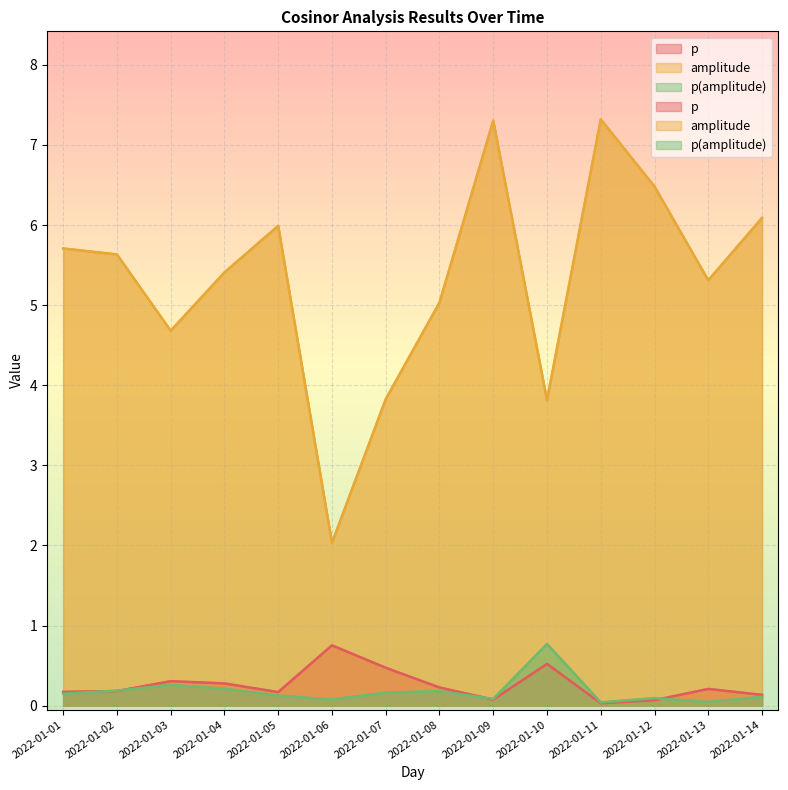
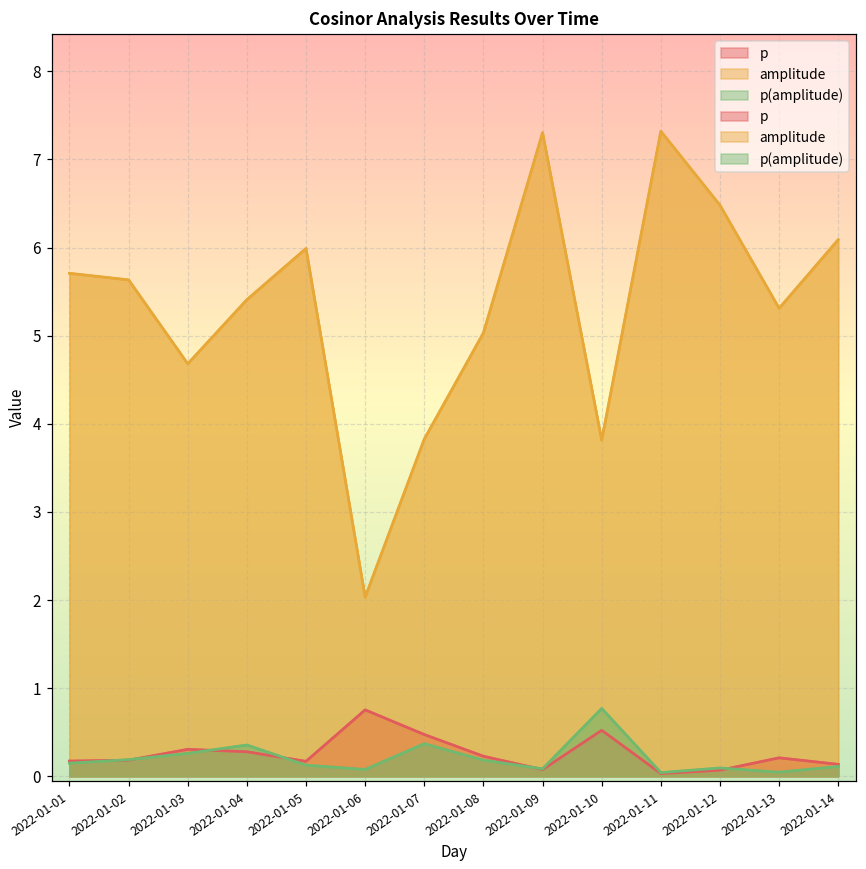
p(amplitude), 2022-01-04: 0.2 -> 0.4
p(amplitude), 2022-01-07: 0.2 -> 0.4
